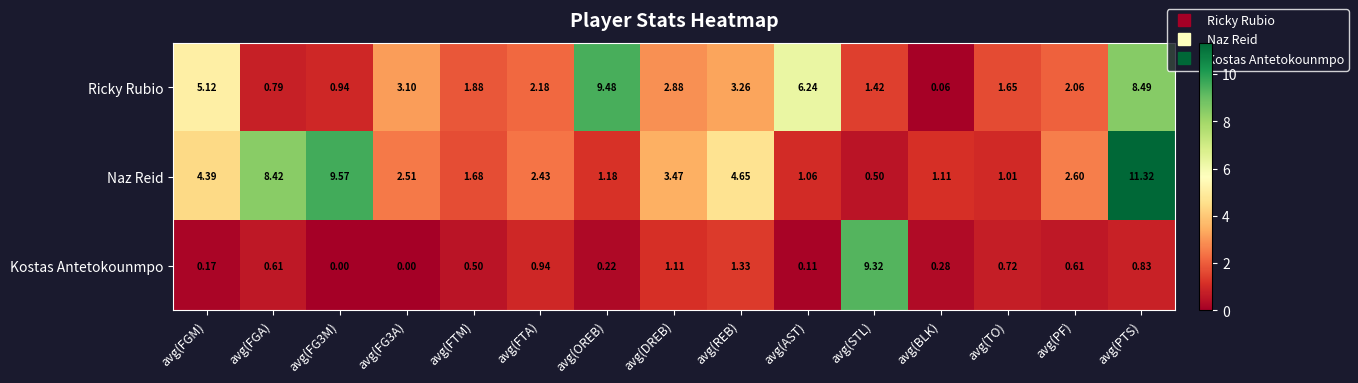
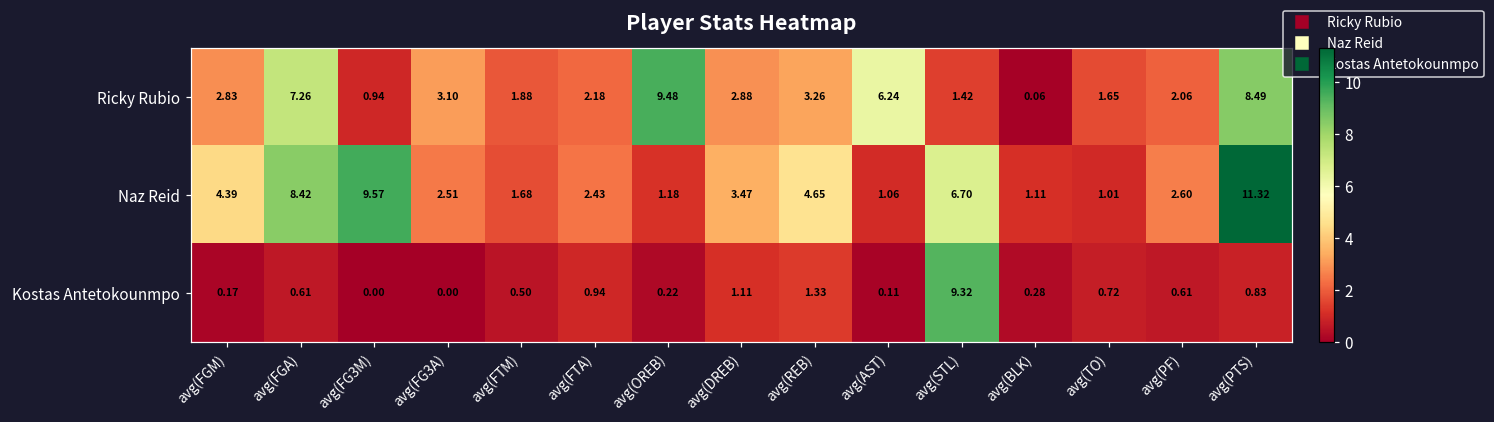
Ricky Rubio, avg(FGM): 5.12 -> 2.83
Ricky Rubio, avg(FGA): 0.79 -> 7.26
Naz Reid, avg(STL): 0.50 -> 6.70
